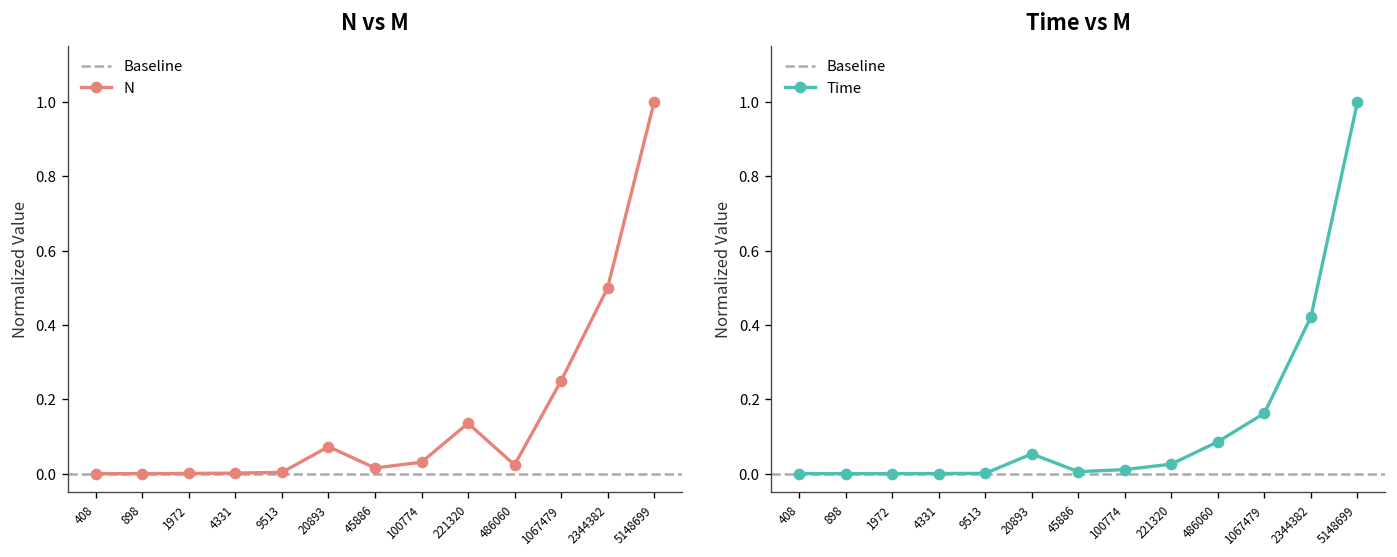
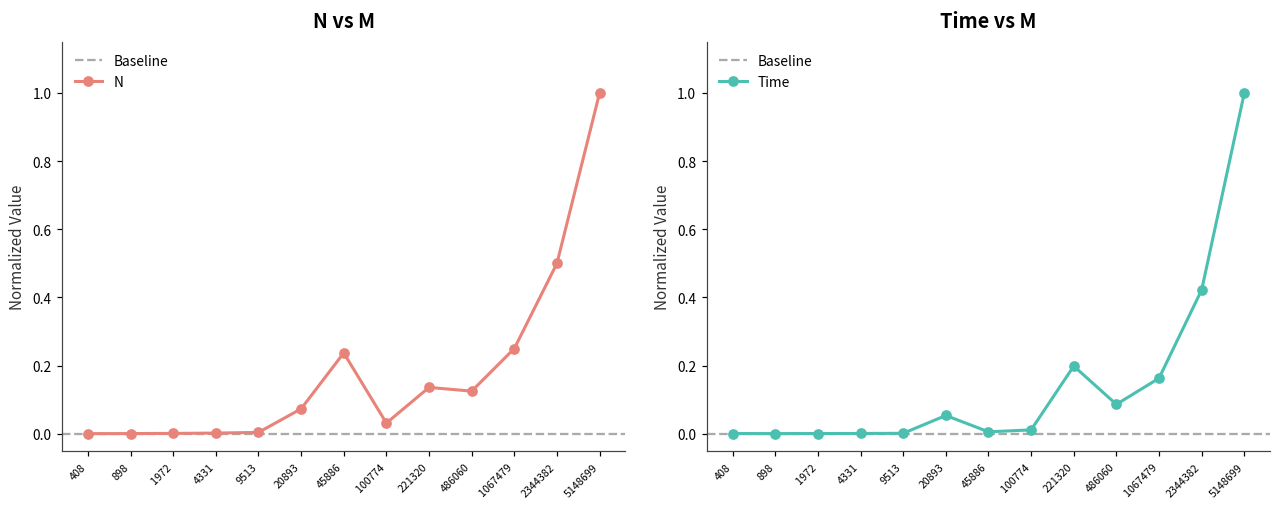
N vs M, 45886: 0.02 -> 0.24
N vs M, 486060: 0.02 -> 0.13
Time vs M, 221320: 0.03 -> 0.20
